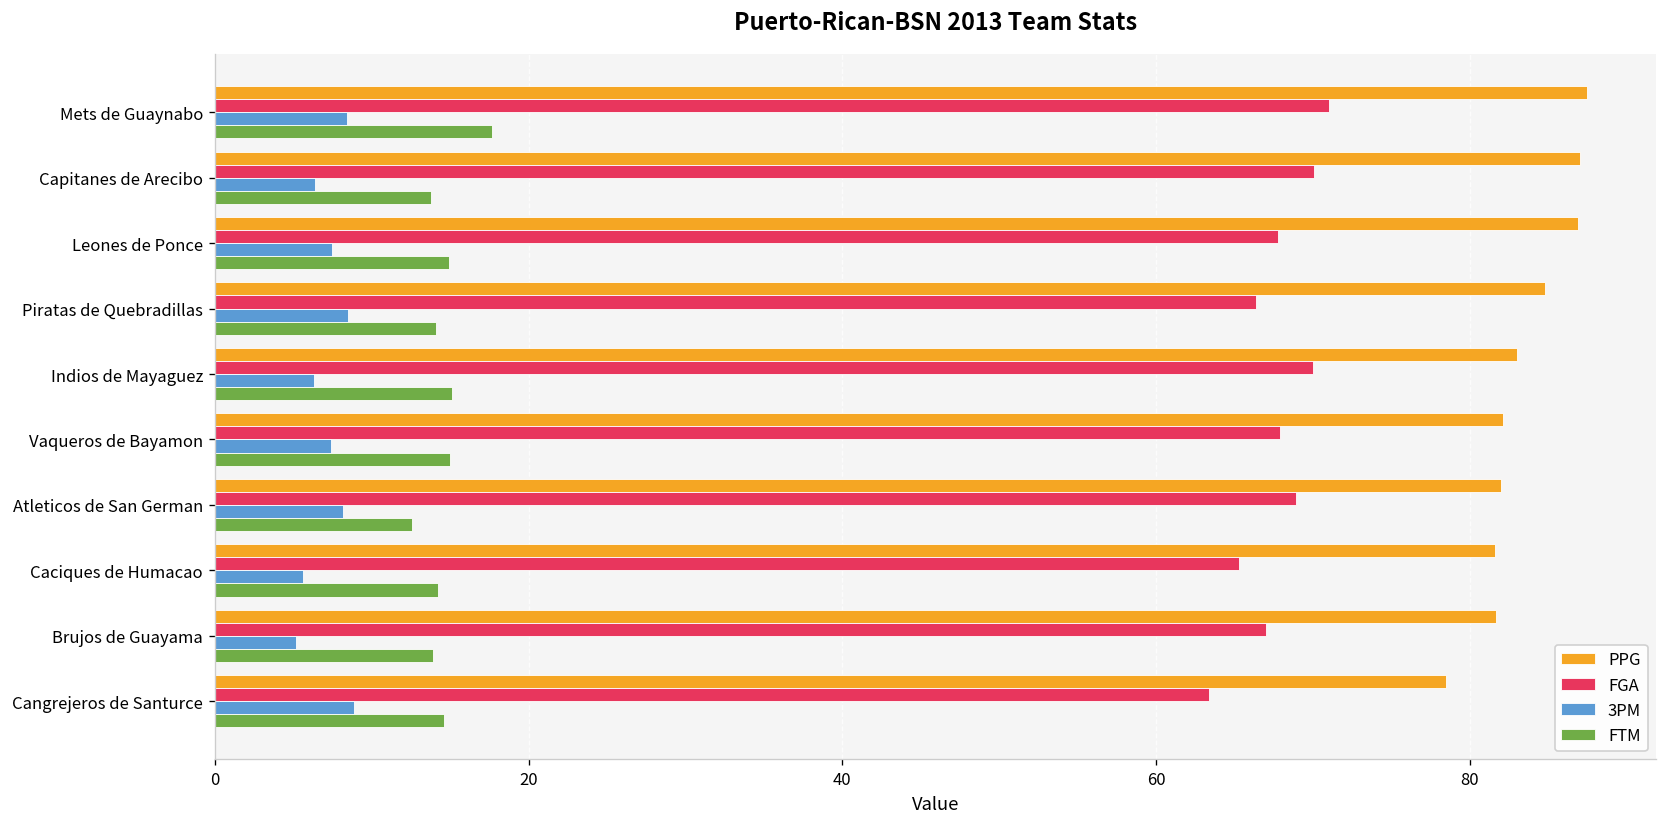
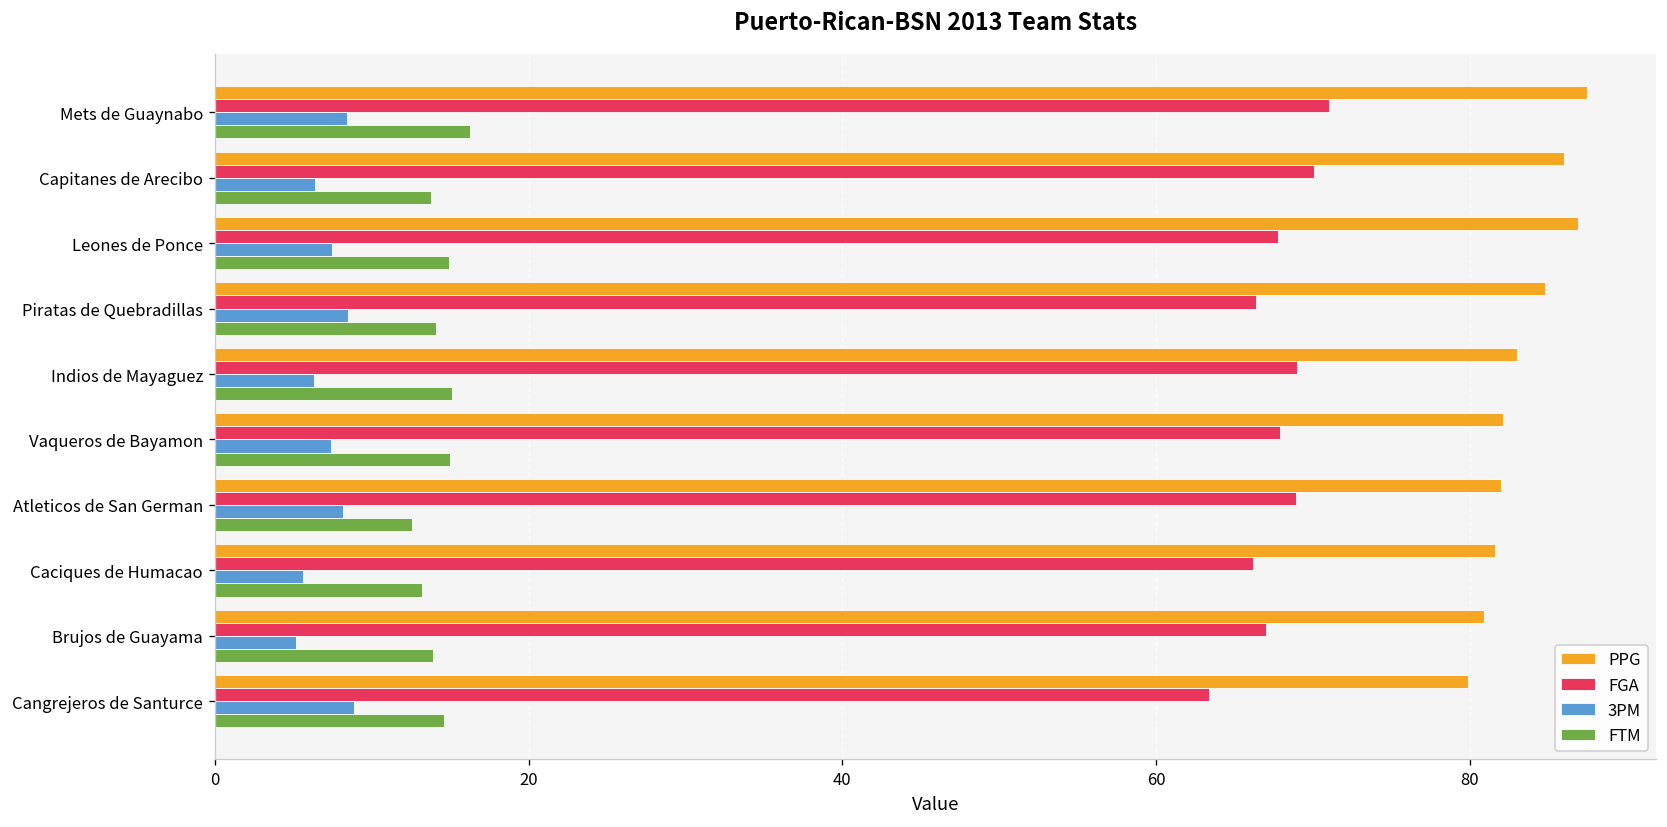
FTM, Mets de Guaynabo: 17.7 -> 16.3
PPG, Capitanes de Arecibo: 87 -> 86
FGA, Indios de Mayaguez: 70 -> 69
FGA, Caciques de Humacao: 65.3 -> 66.2
FTM, Caciques de Humacao: 14.2 -> 13.2
PPG, Brujos de Guayama: 81.7 -> 80.9
PPG, Cangrejeros de Santurce: 78.5 -> 79.9
